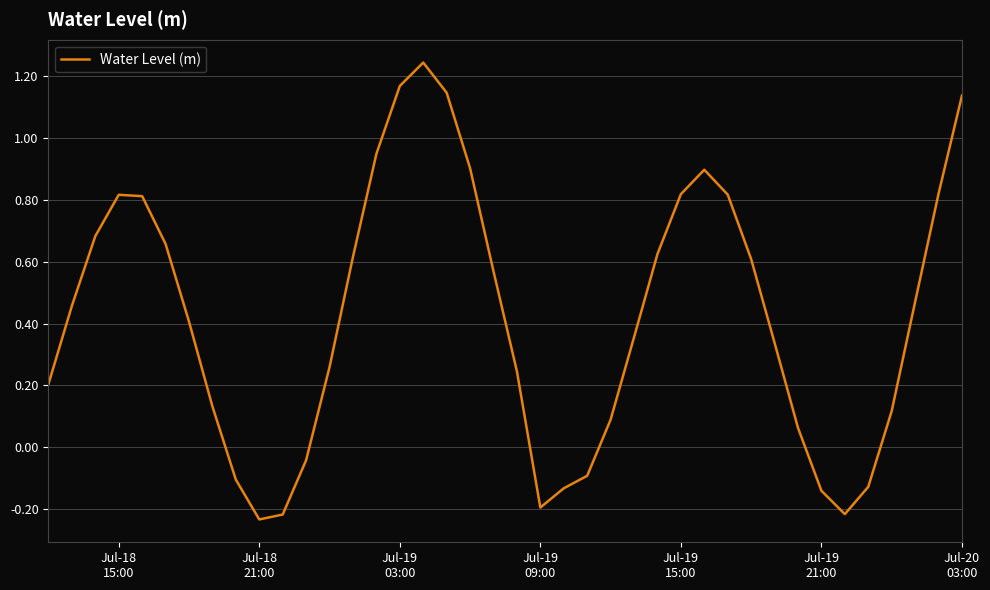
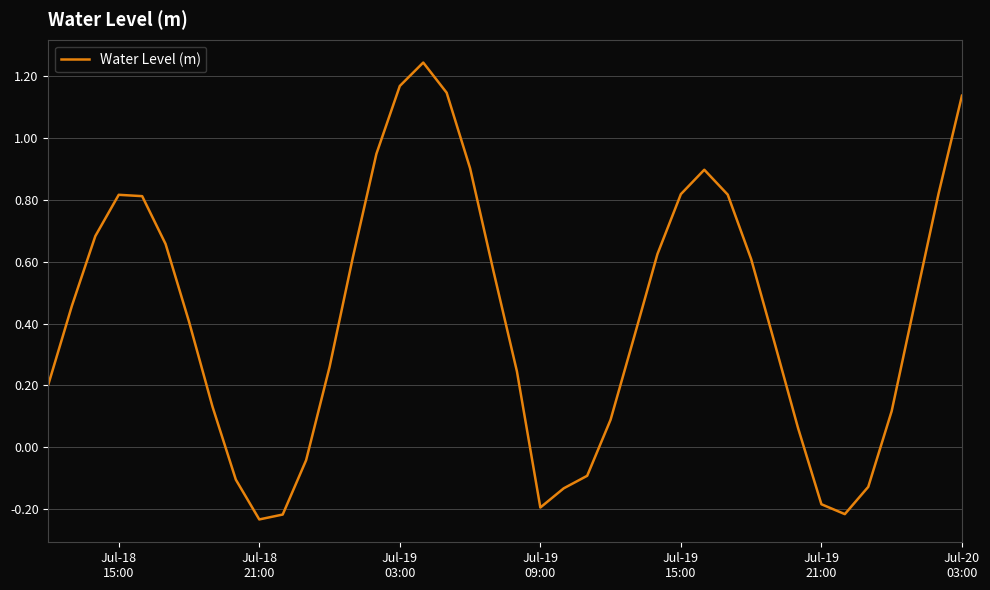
Jul-19 21:00: -0.14 -> -0.18
